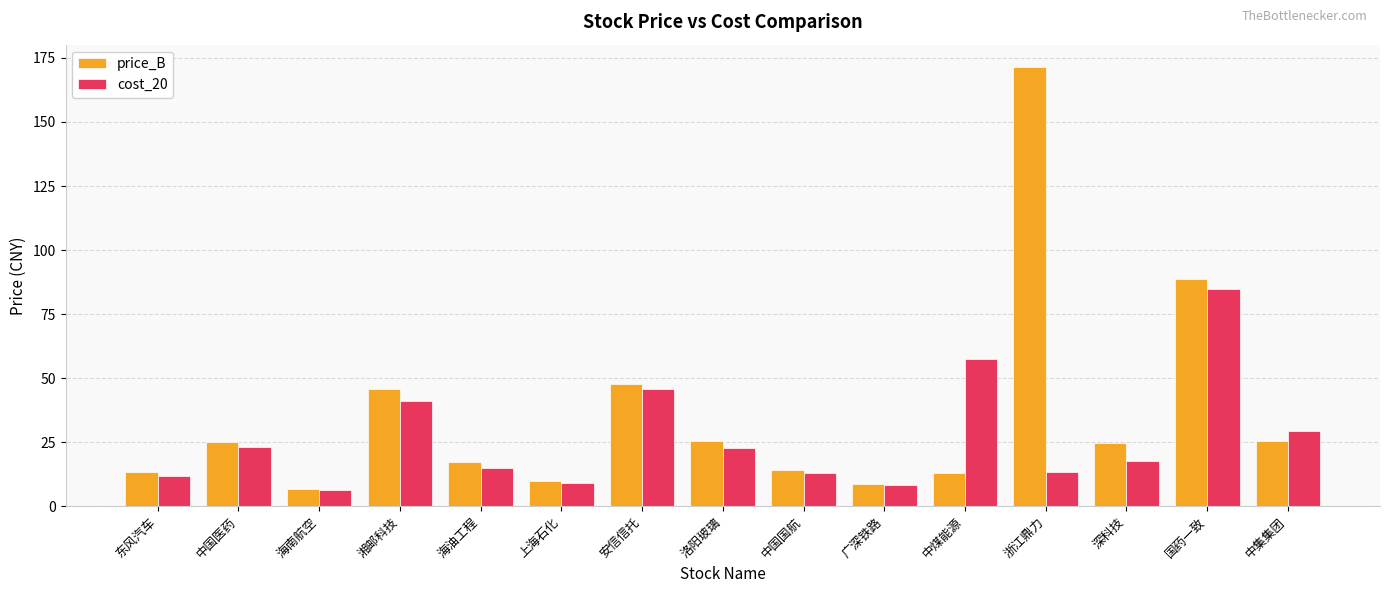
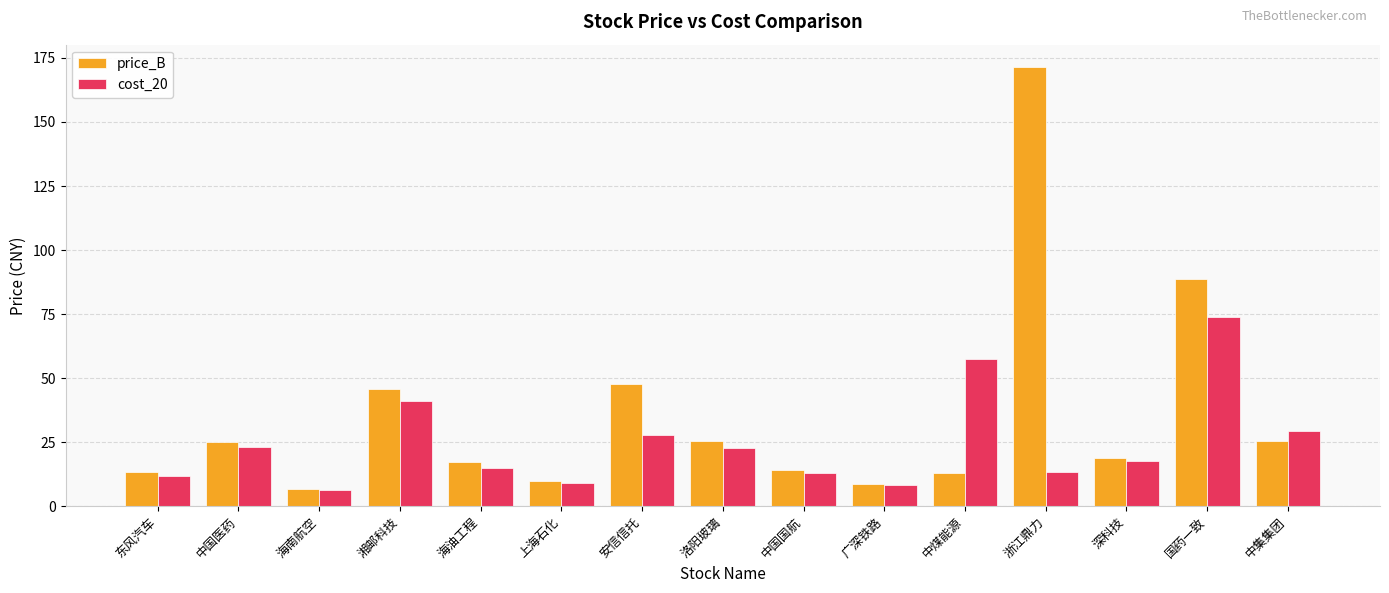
cost_20, 安信信托: 46 -> 28
price_B, 深科技: 25 -> 19
cost_20, 国药一致: 85 -> 74
